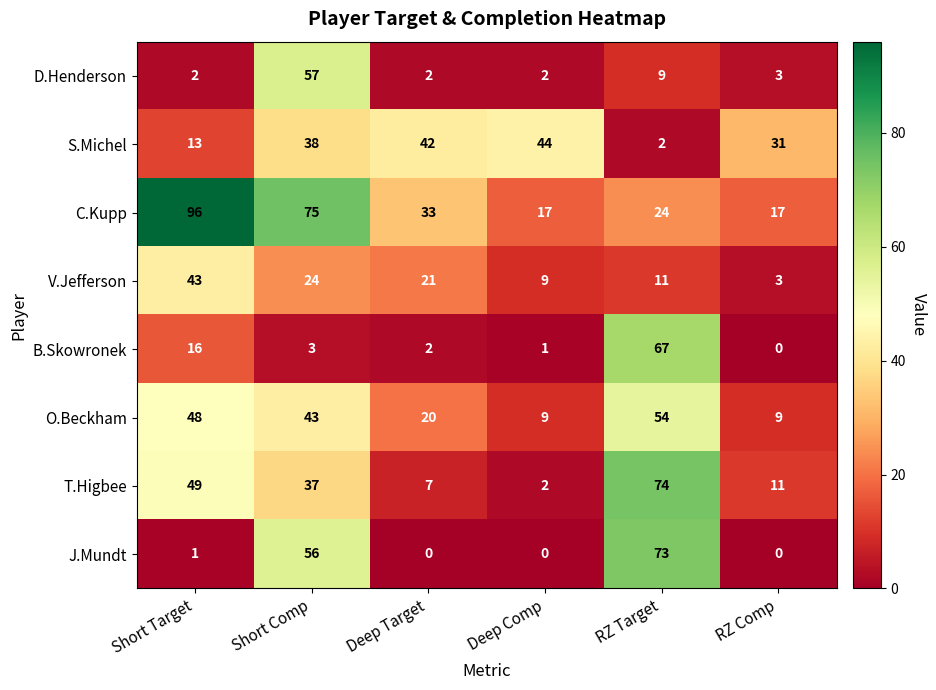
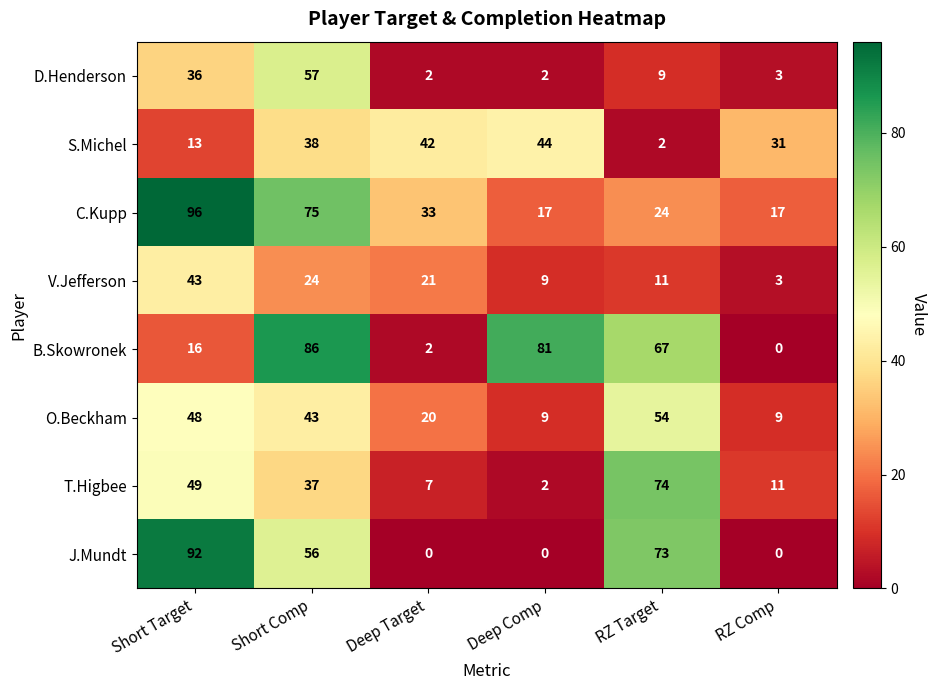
D.Henderson, Short Target: 2 -> 36
B.Skowronek, Short Comp: 3 -> 86
B.Skowronek, Deep Comp: 1 -> 81
J.Mundt, Short Target: 1 -> 92
